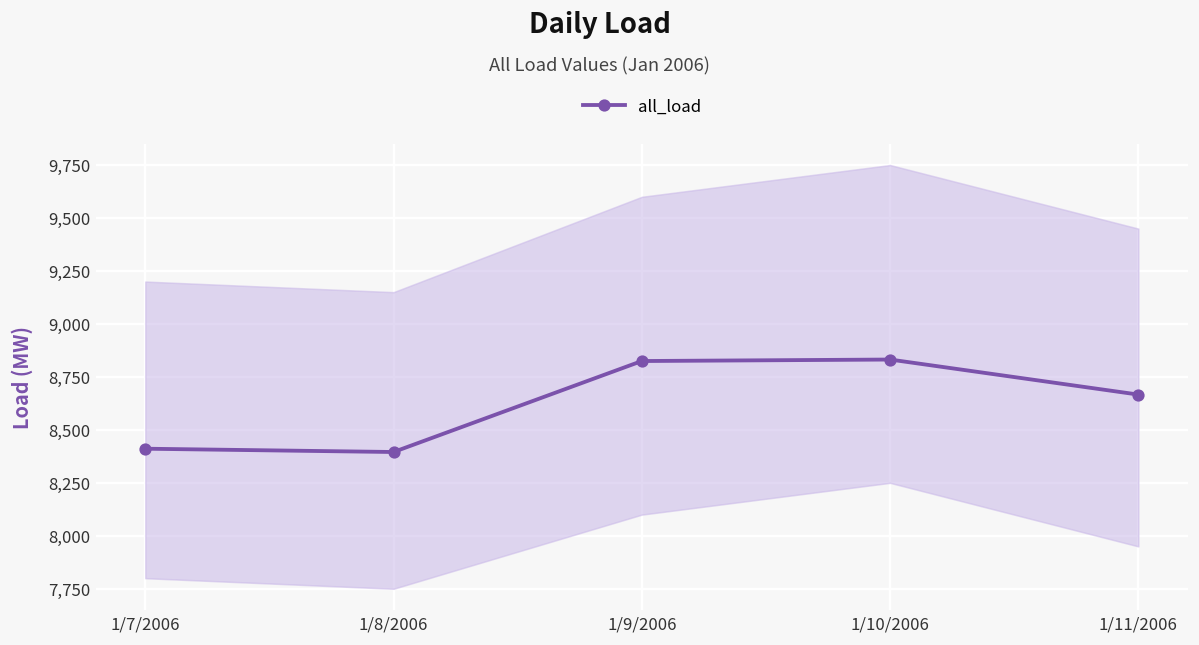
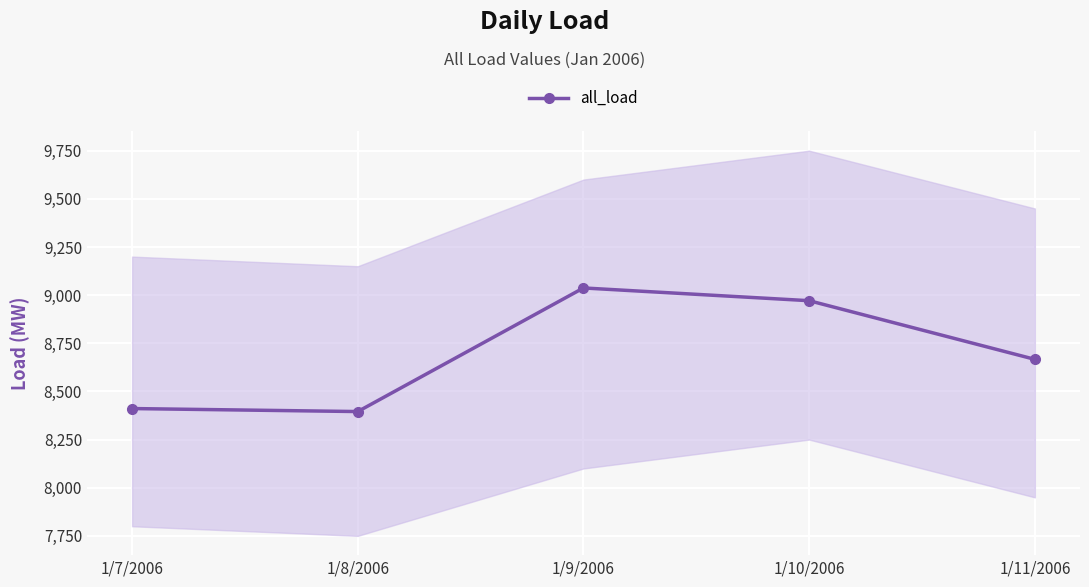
all_load, 1/9/2006: 8,820 -> 9,040
all_load, 1/10/2006: 8,830 -> 8,970
